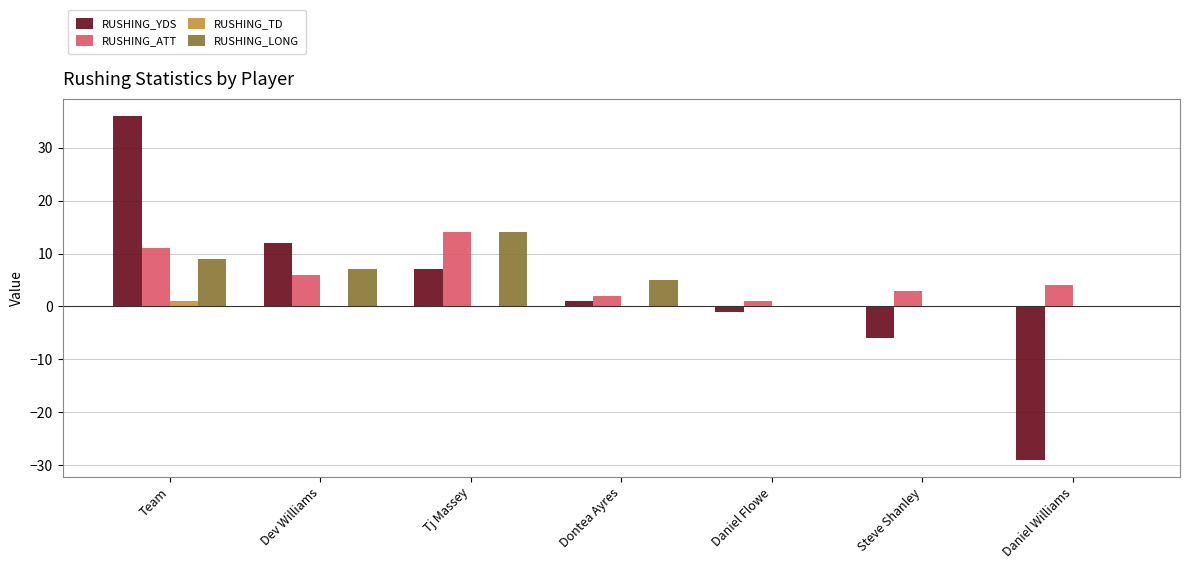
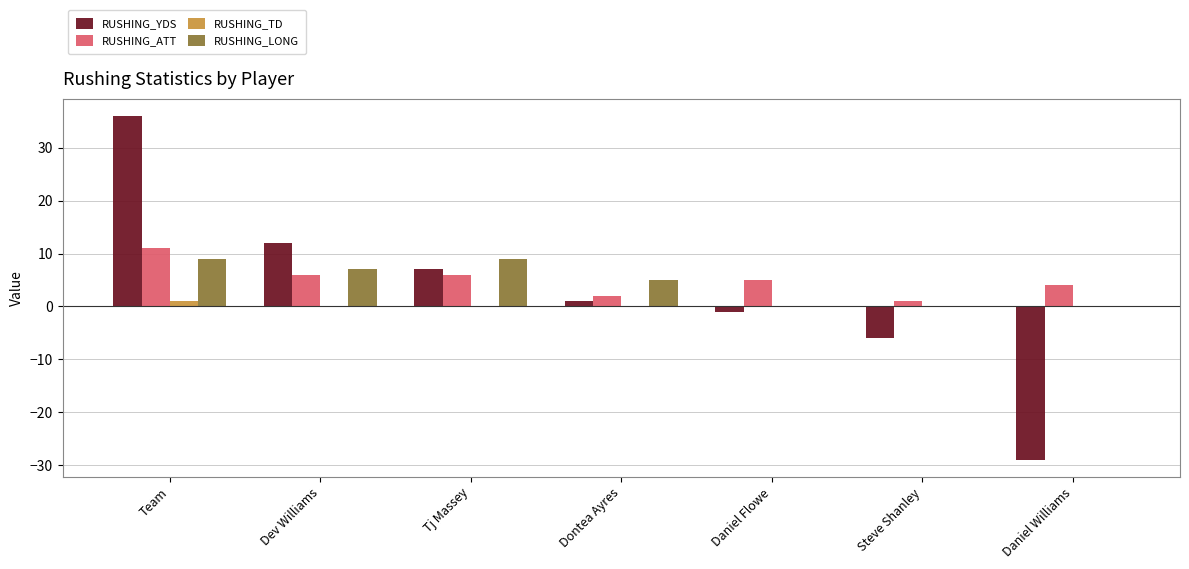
RUSHING_ATT, Tj Massey: 14 -> 6
RUSHING_LONG, Tj Massey: 14 -> 9
RUSHING_ATT, Daniel Flowe: 1 -> 5
RUSHING_ATT, Steve Shanley: 3 -> 1
